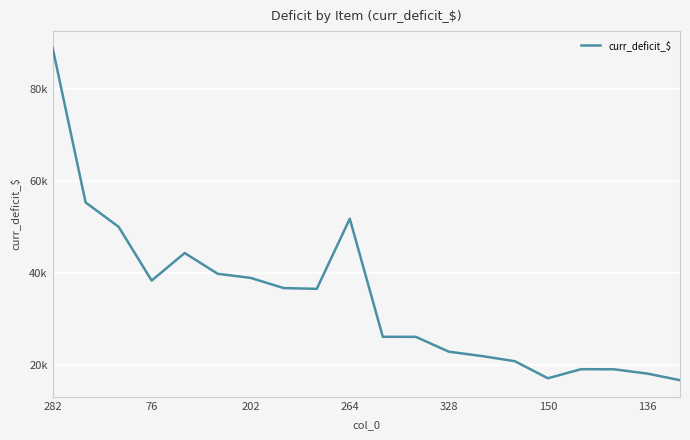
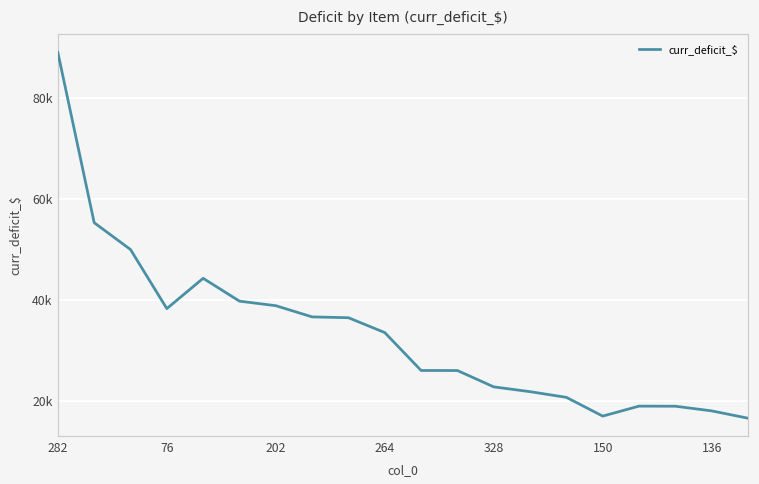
264: 52000 -> 34000
